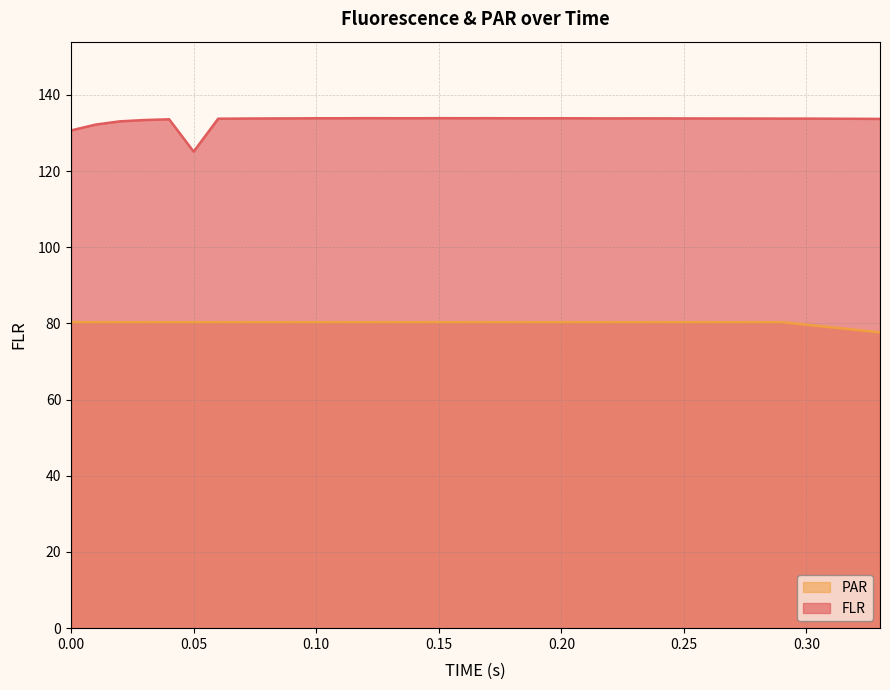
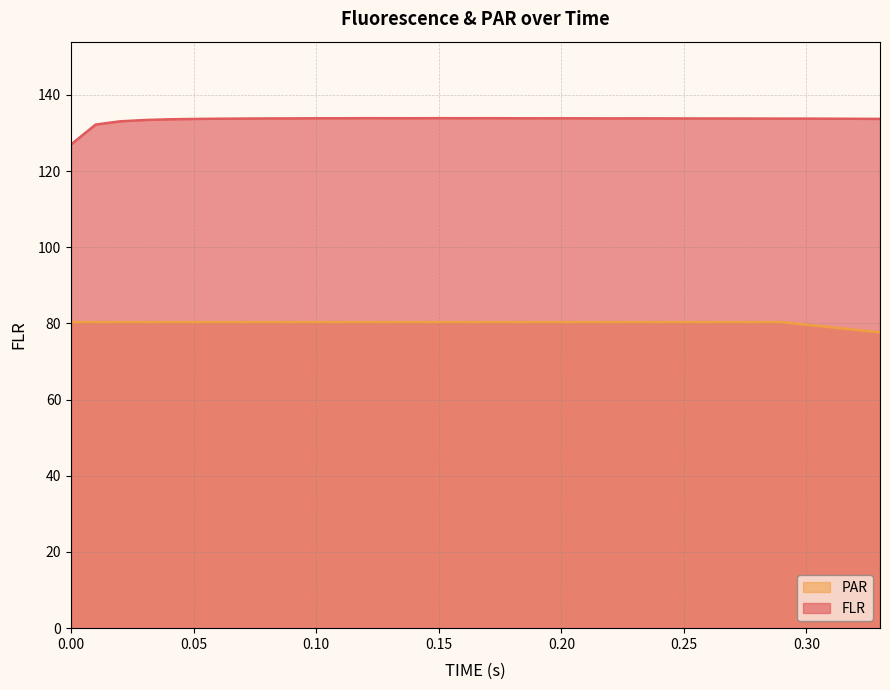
FLR, 0.00: 131 -> 127
FLR, 0.05: 125 -> 134
